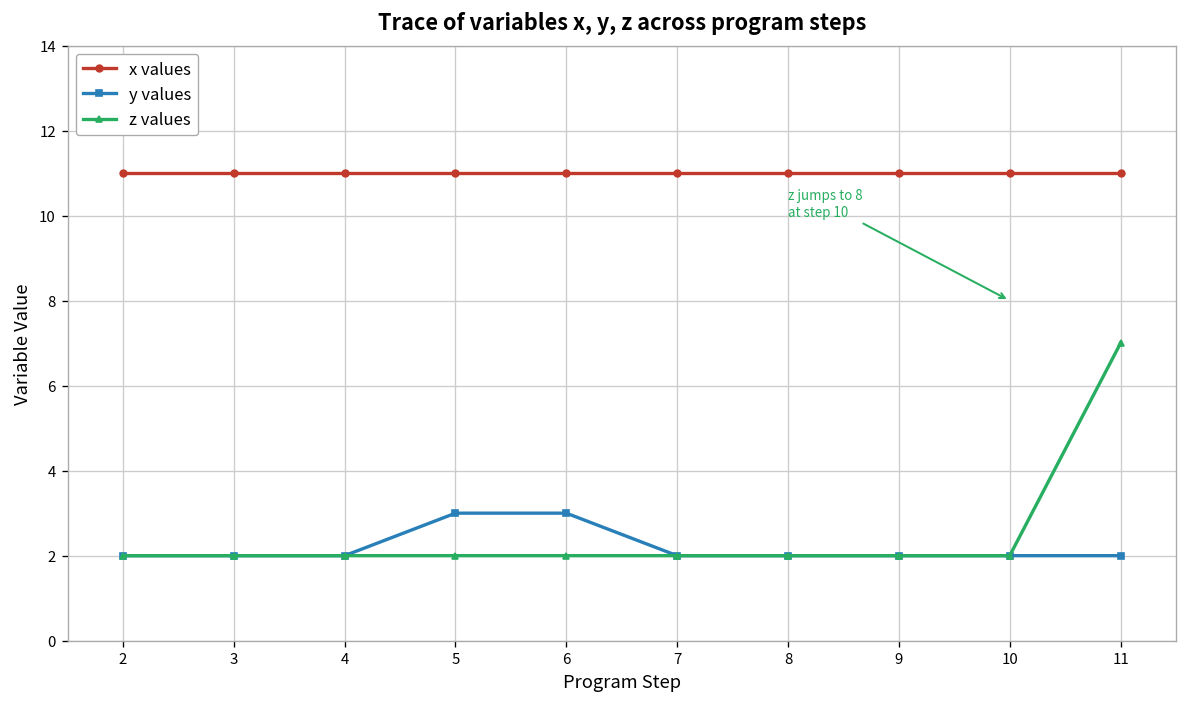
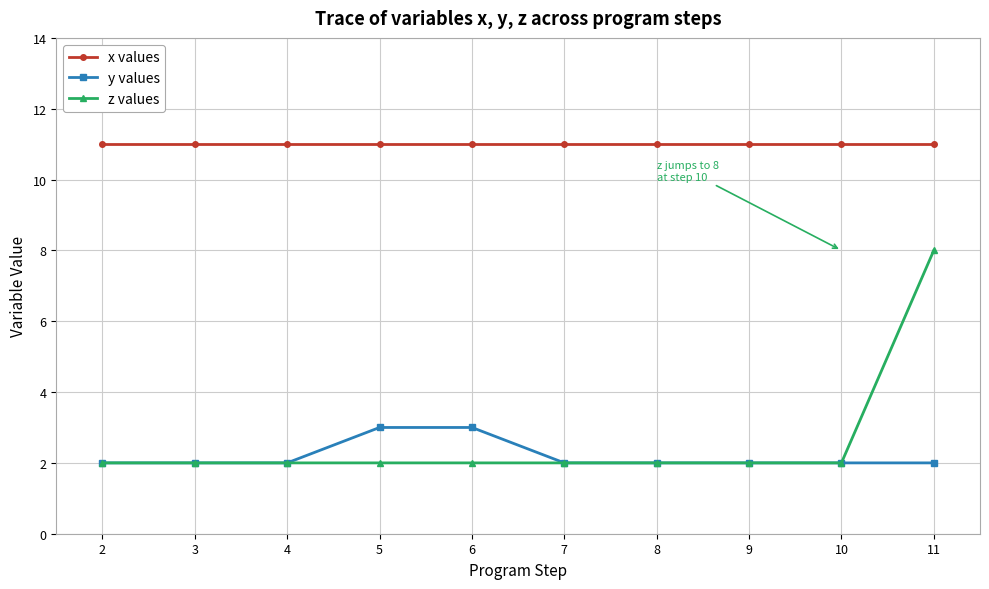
z values, 11: 7 -> 8
